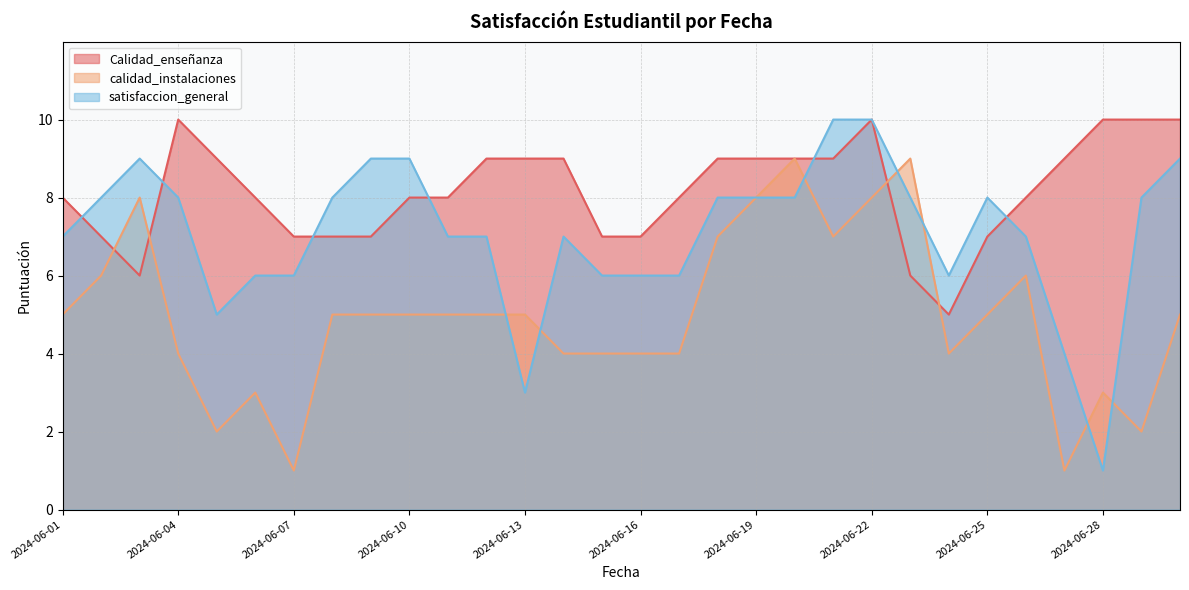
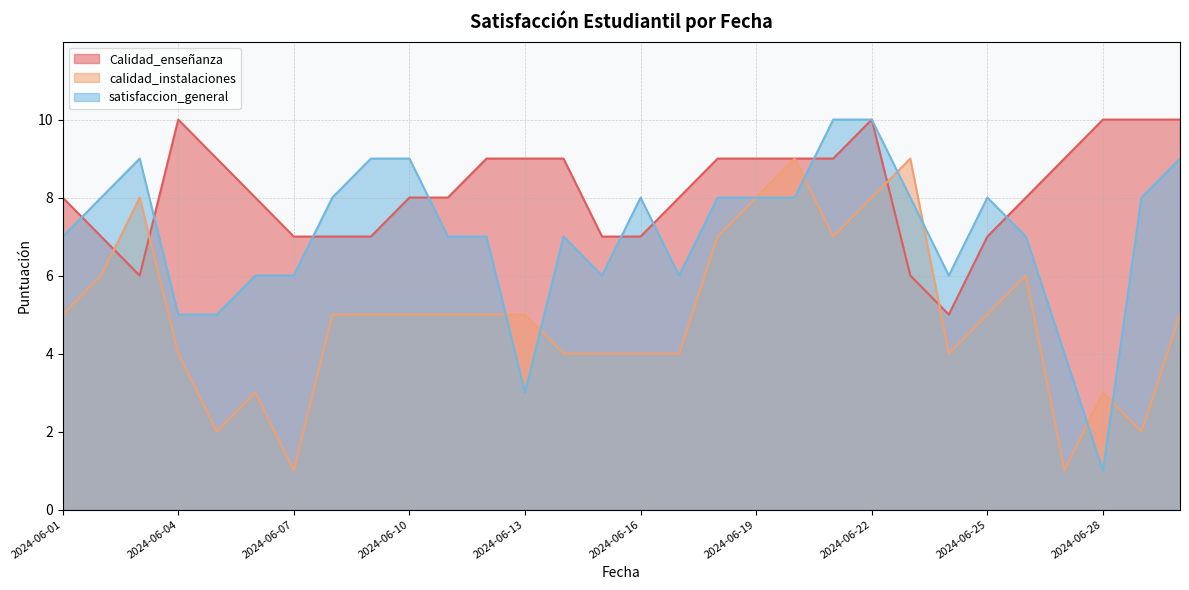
satisfaccion_general, 2024-06-04: 8 -> 5
satisfaccion_general, 2024-06-16: 6 -> 8
